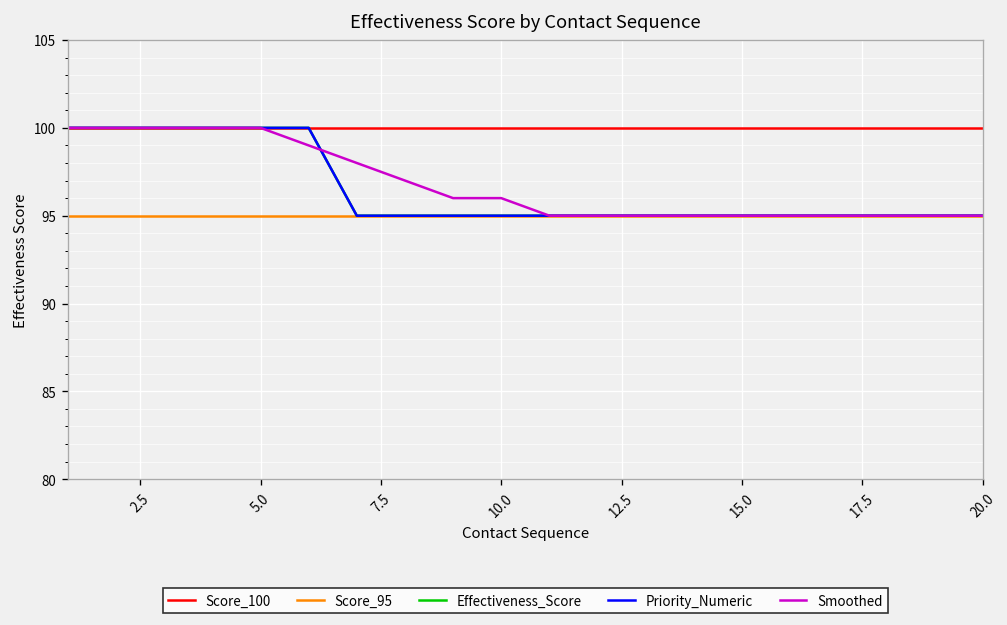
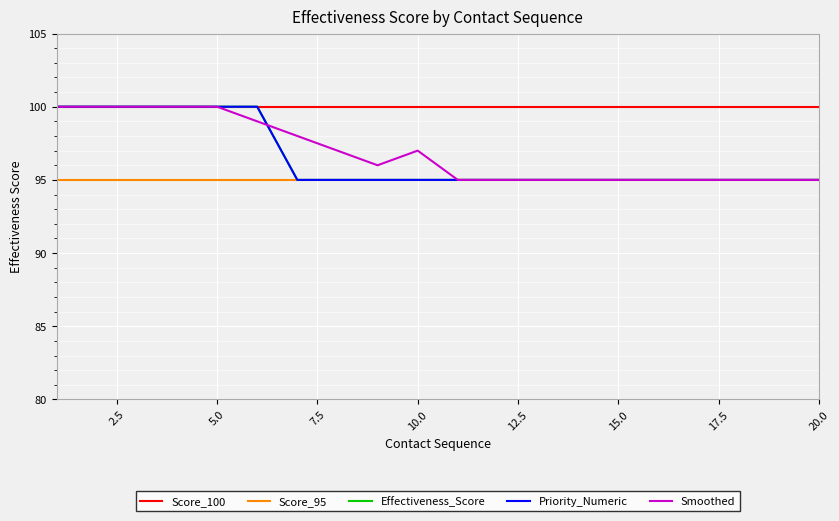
Smoothed, 10.0: 96 -> 97
